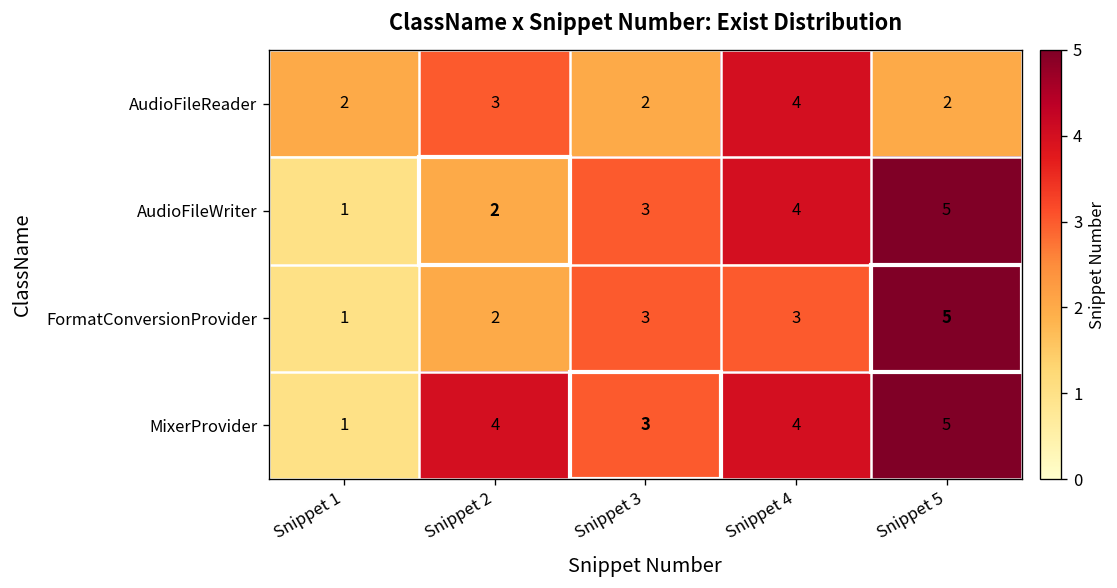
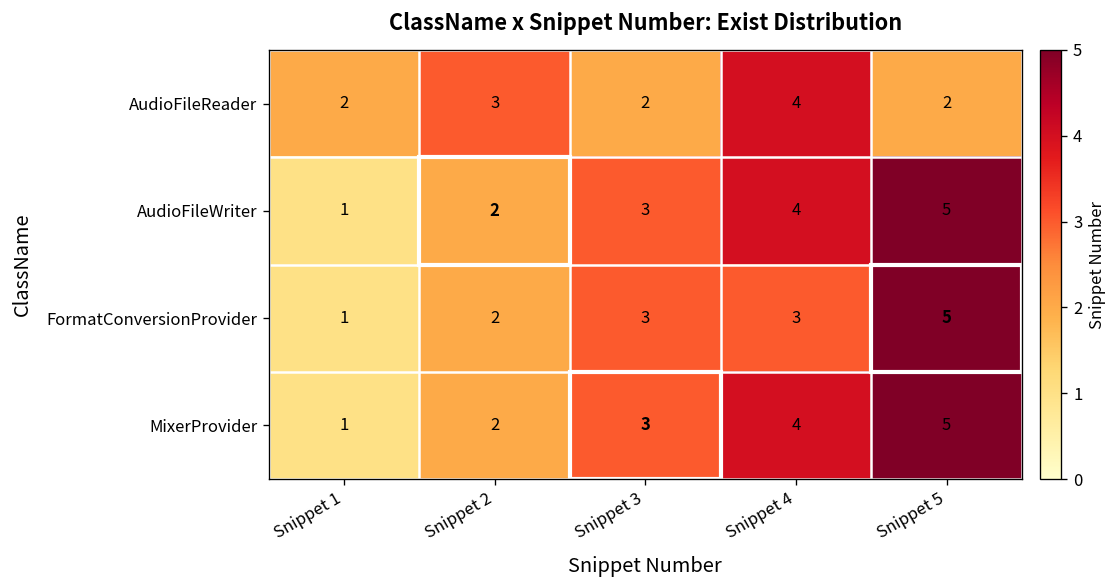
MixerProvider, Snippet 2: 4 -> 2
